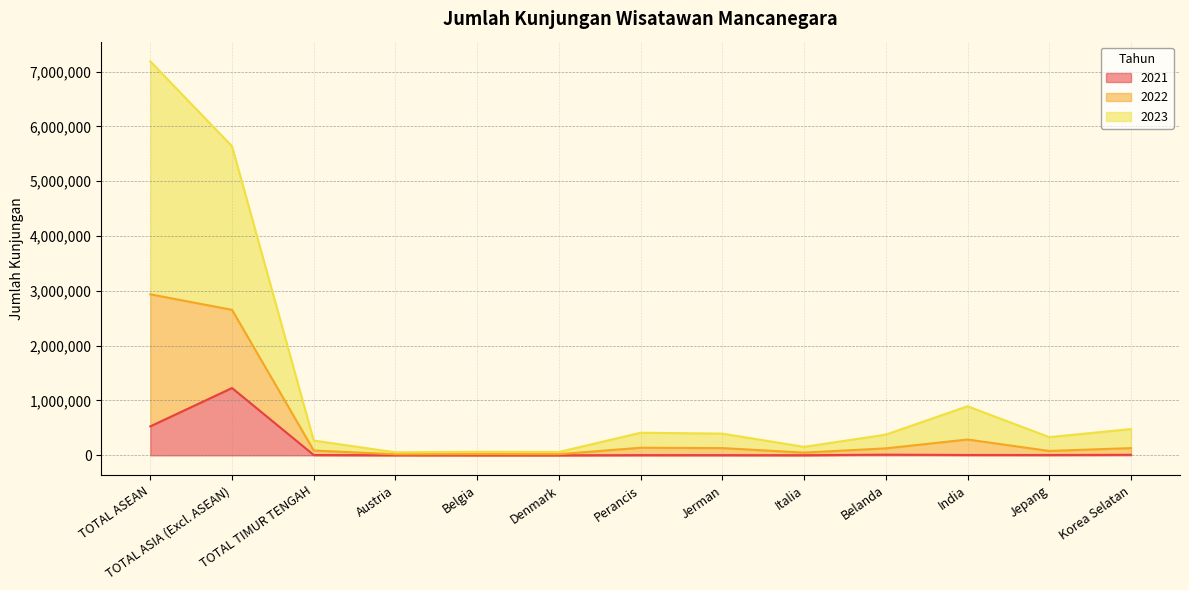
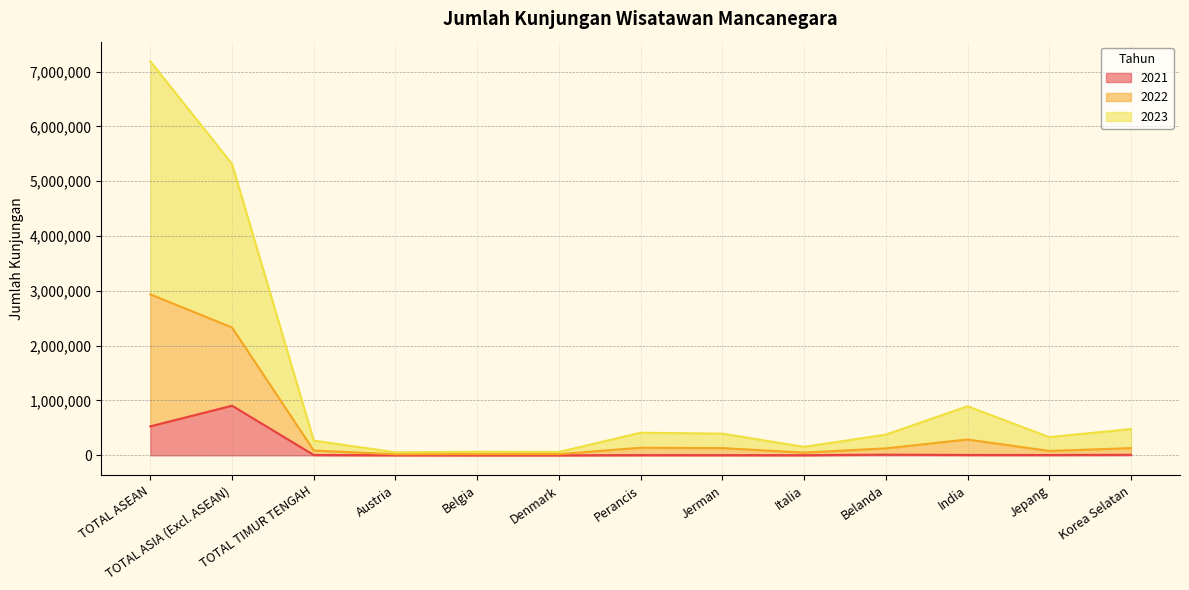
2021, TOTAL ASIA (Excl. ASEAN): 1,200,000 -> 900,000
